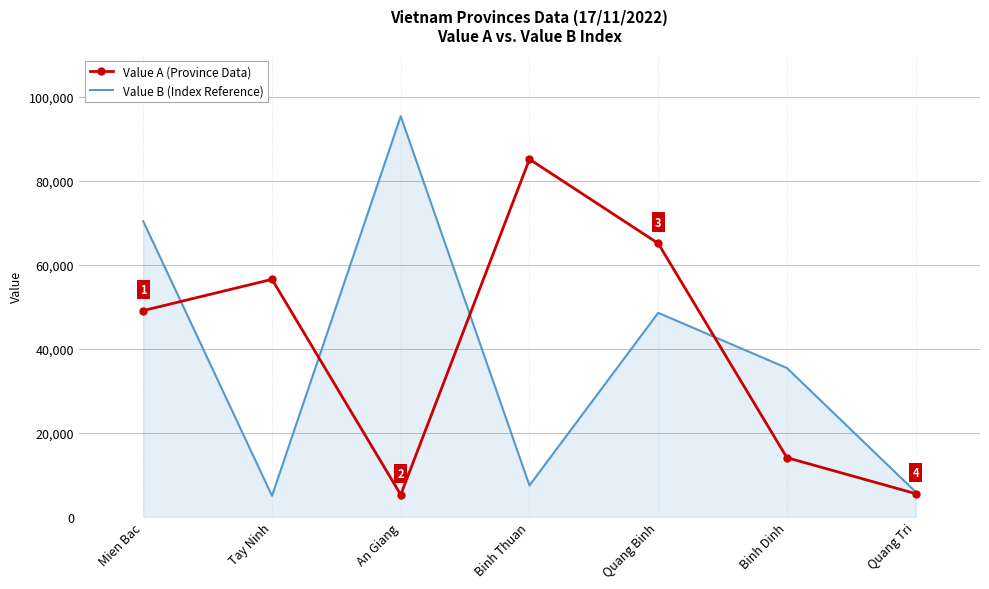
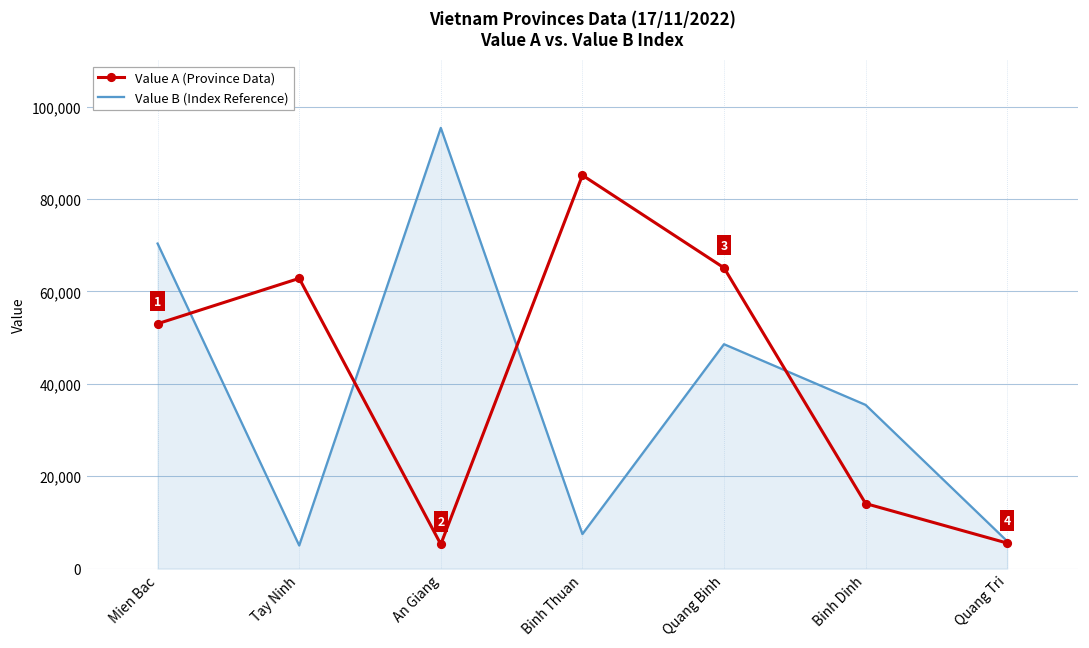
Value A (Province Data), Mien Bac: 49,000 -> 53,000
Value A (Province Data), Tay Ninh: 57,000 -> 63,000
